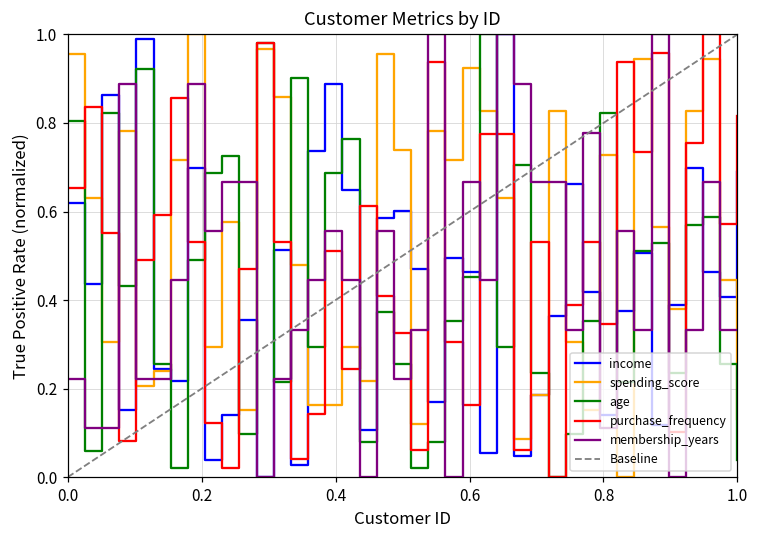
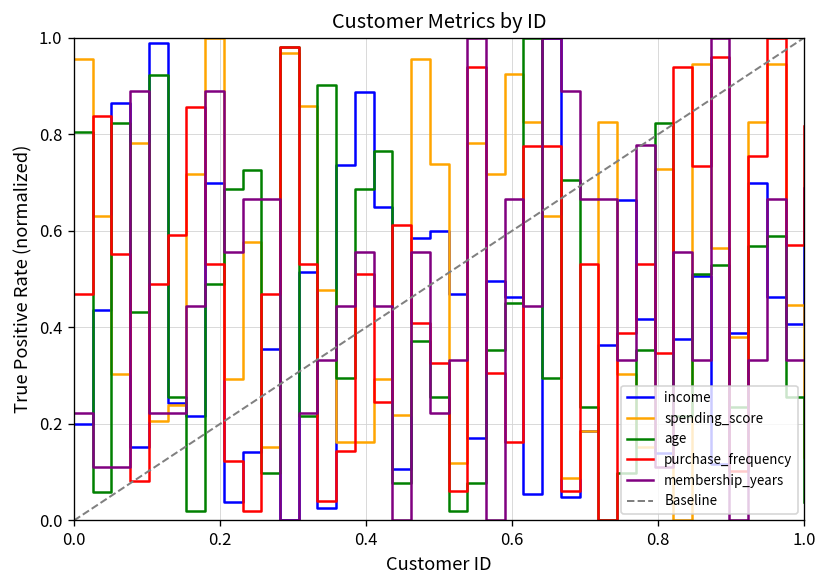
income, 0.0: 0.62 -> 0.20
purchase_frequency, 0.0: 0.65 -> 0.47
